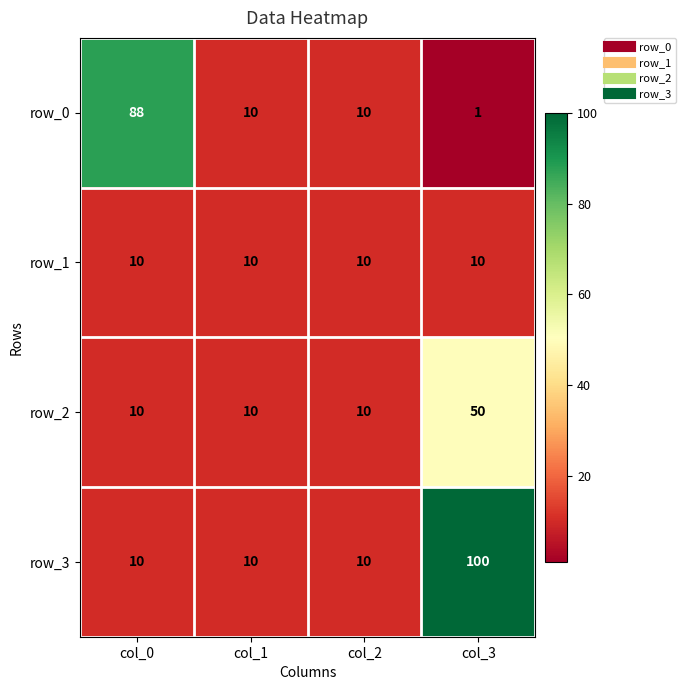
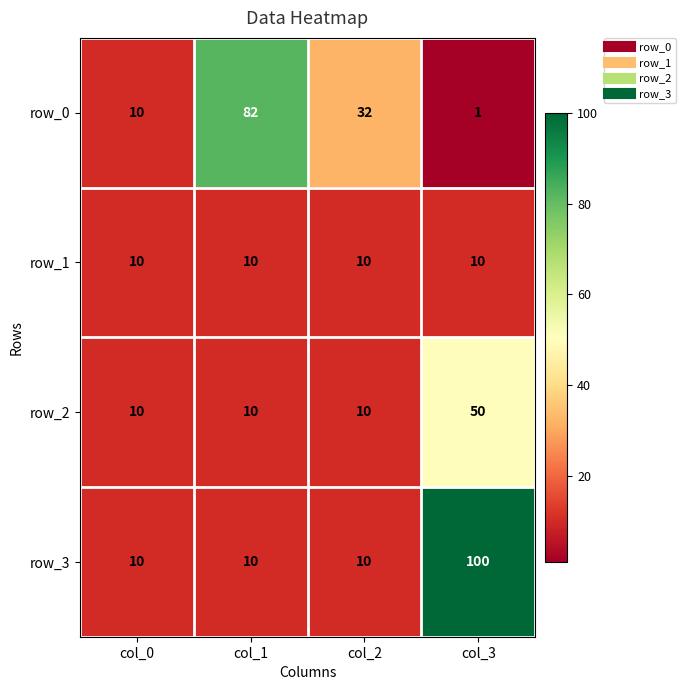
row_0, col_0: 88 -> 10
row_0, col_1: 10 -> 82
row_0, col_2: 10 -> 32
